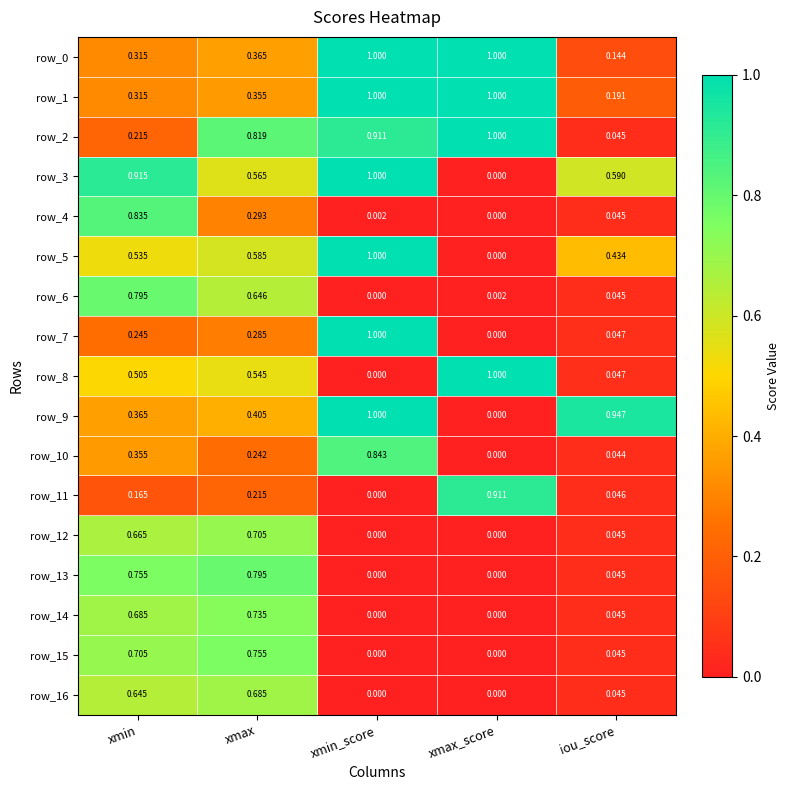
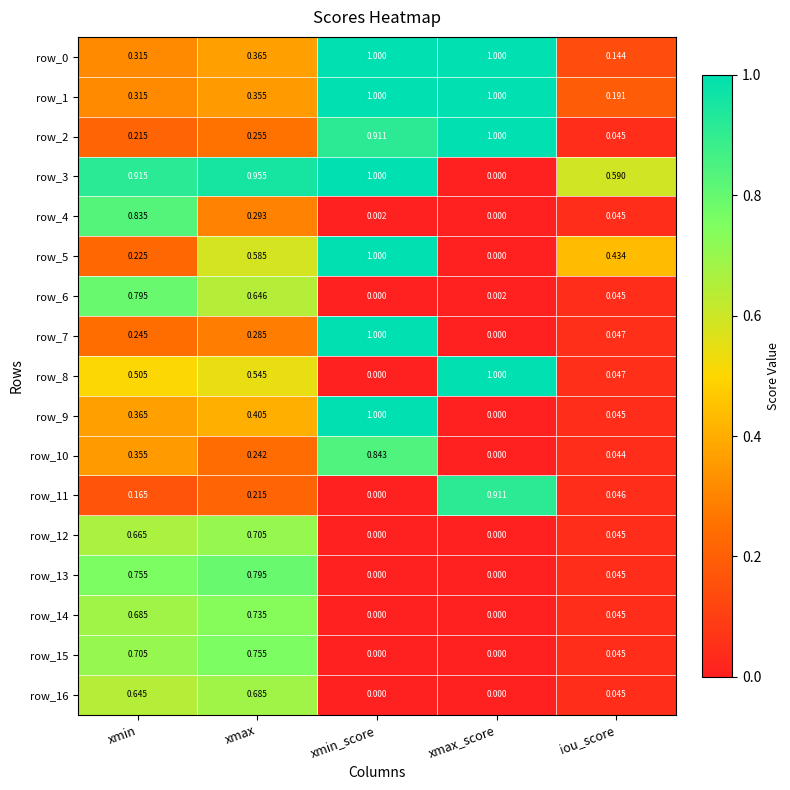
row_2, xmax: 0.819 -> 0.255
row_3, xmax: 0.565 -> 0.955
row_5, xmin: 0.535 -> 0.225
row_9, iou_score: 0.947 -> 0.045
